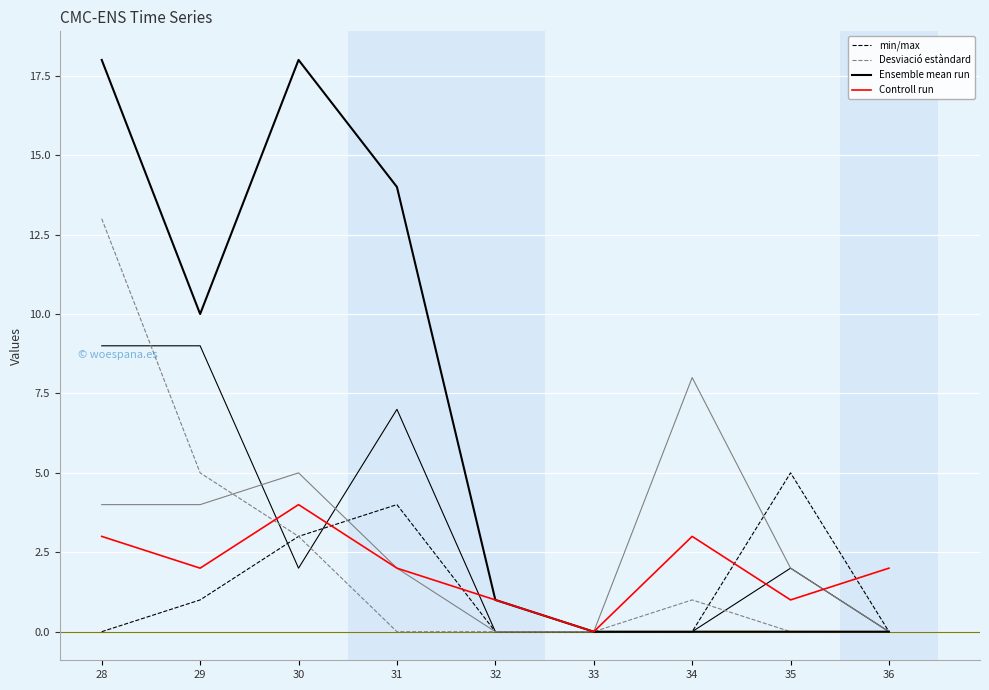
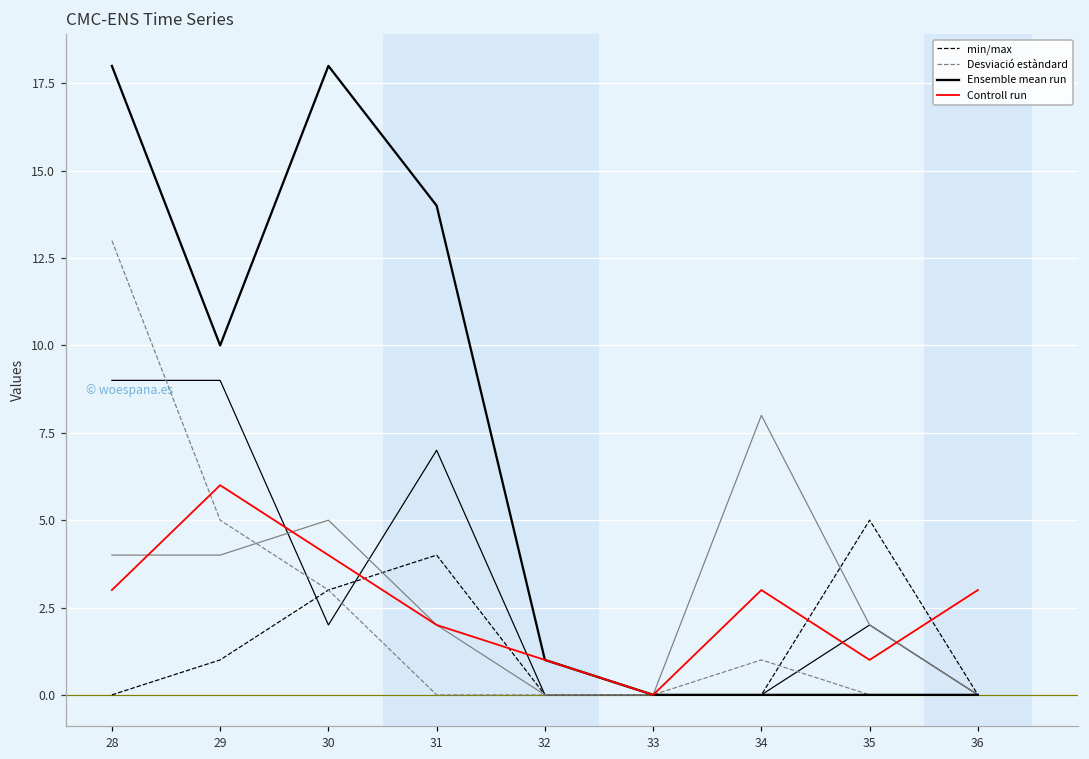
Controll run, 29: 2 -> 6
Controll run, 36: 2 -> 3
